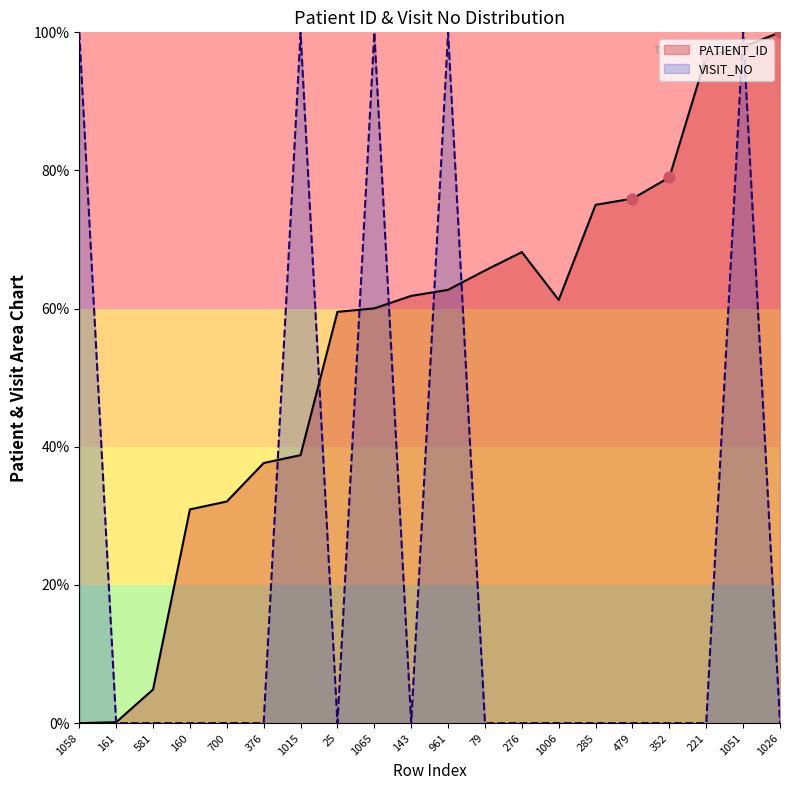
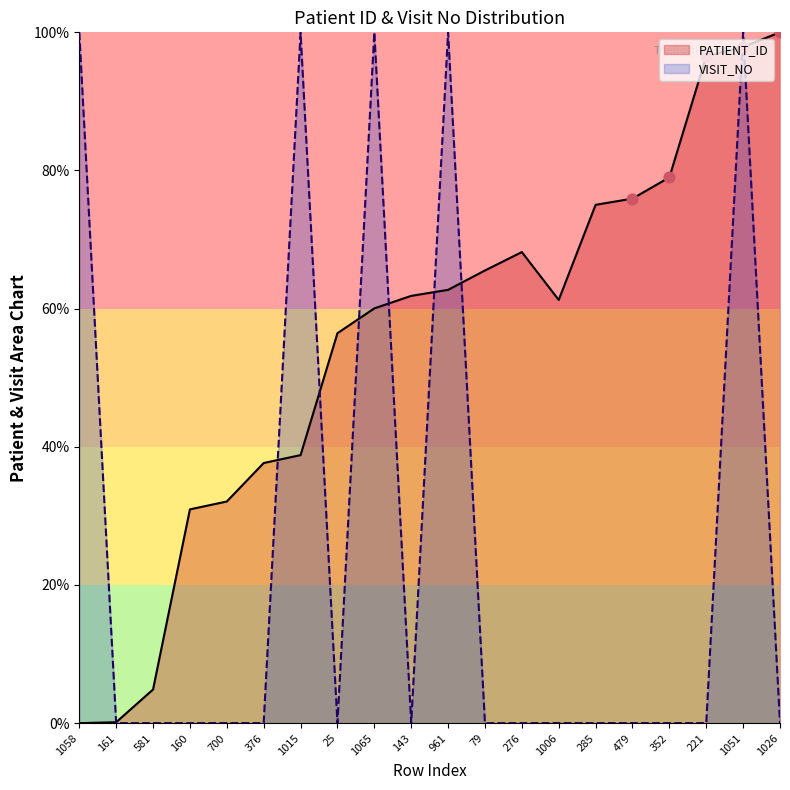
PATIENT_ID, 25: 60% -> 56%
